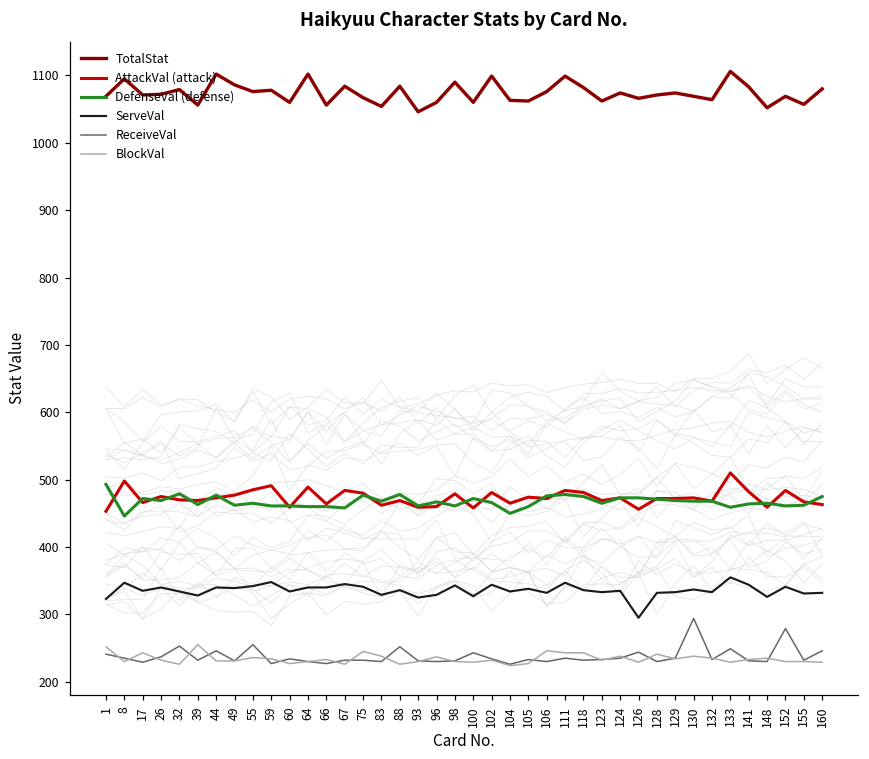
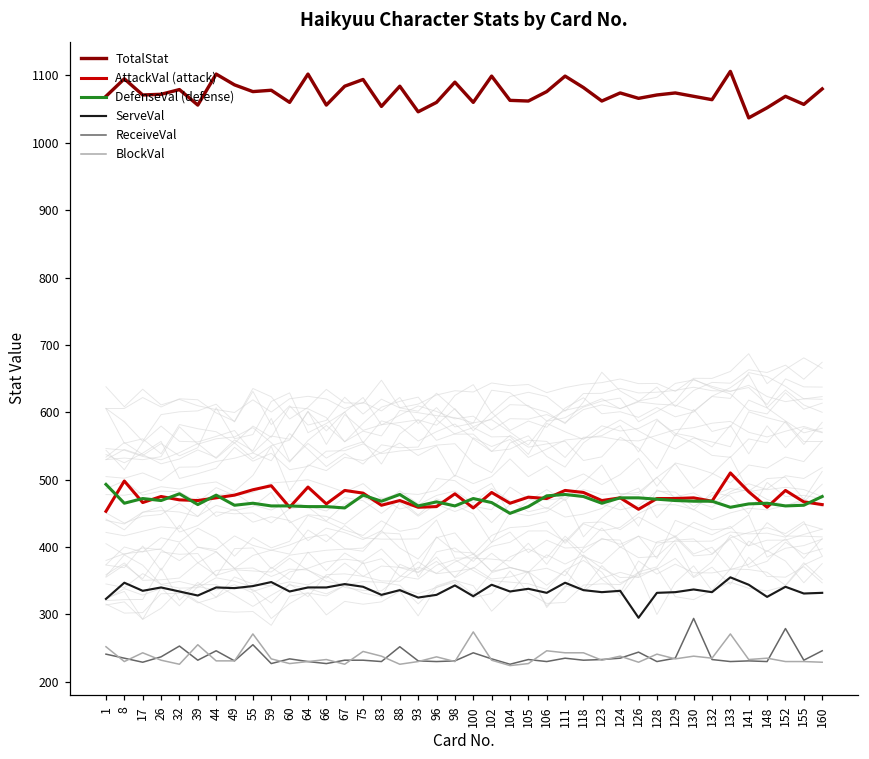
DefenseVal (defense), 8: 450 -> 470
BlockVal, 55: 240 -> 270
TotalStat, 75: 1070 -> 1090
BlockVal, 100: 230 -> 270
ReceiveVal, 133: 250 -> 230
BlockVal, 133: 230 -> 270
TotalStat, 141: 1080 -> 1040
